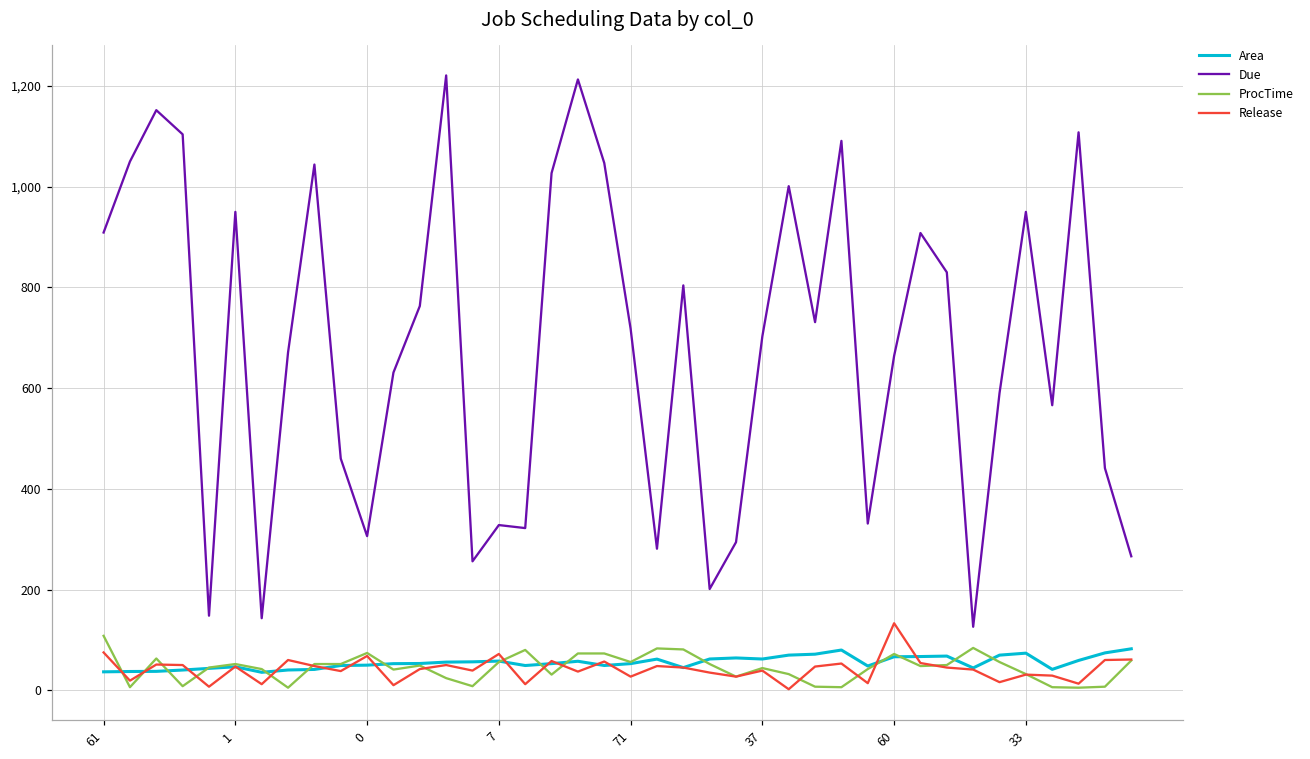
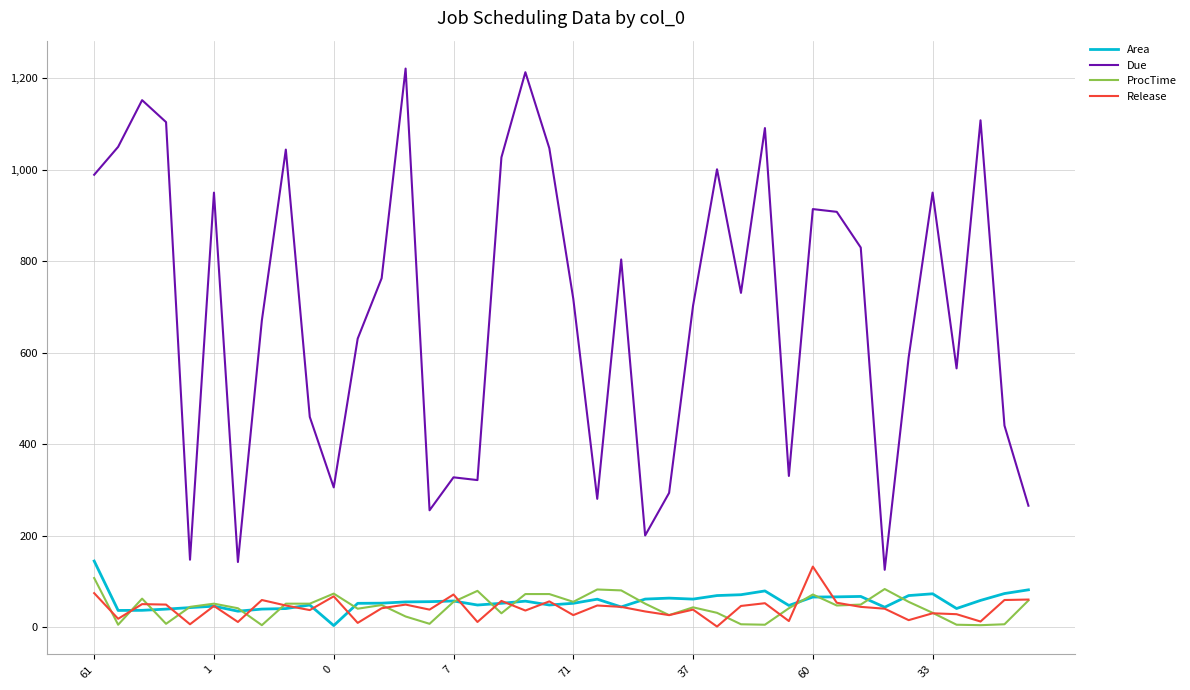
Area, 61: 40 -> 150
Due, 61: 910 -> 990
Area, 0: 50 -> 0
Due, 60: 660 -> 910
